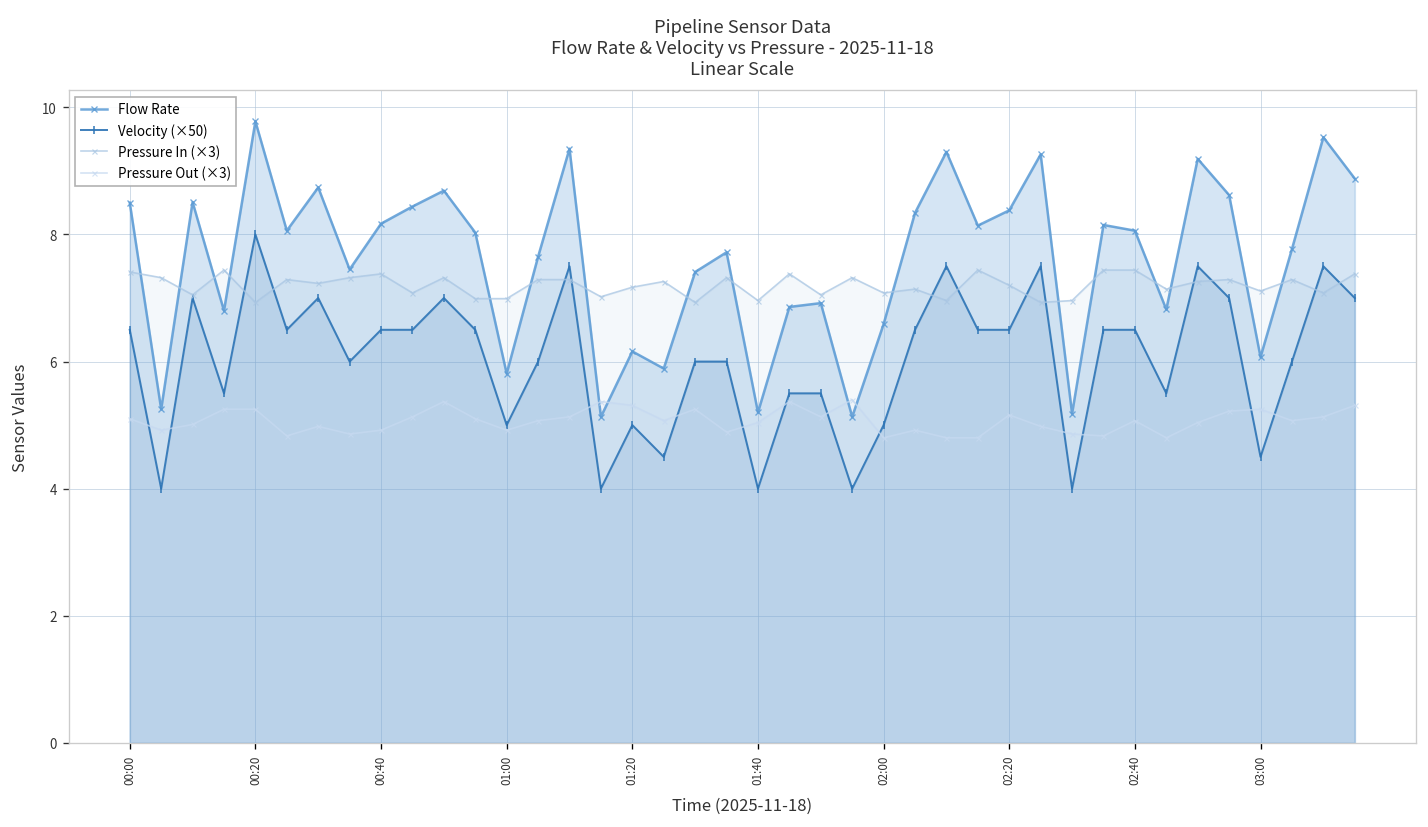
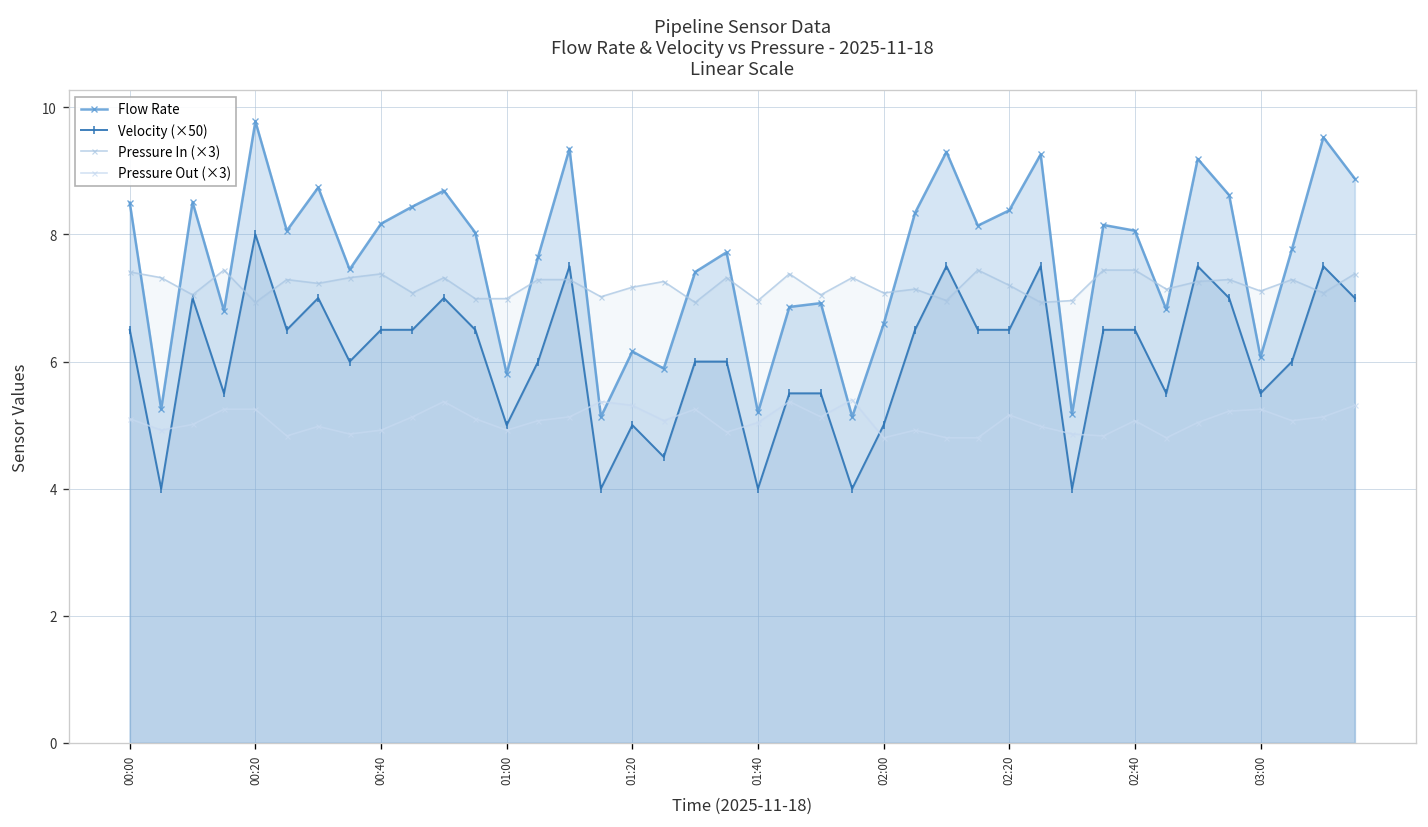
Velocity (×50), 03:00: 4.5 -> 5.5
